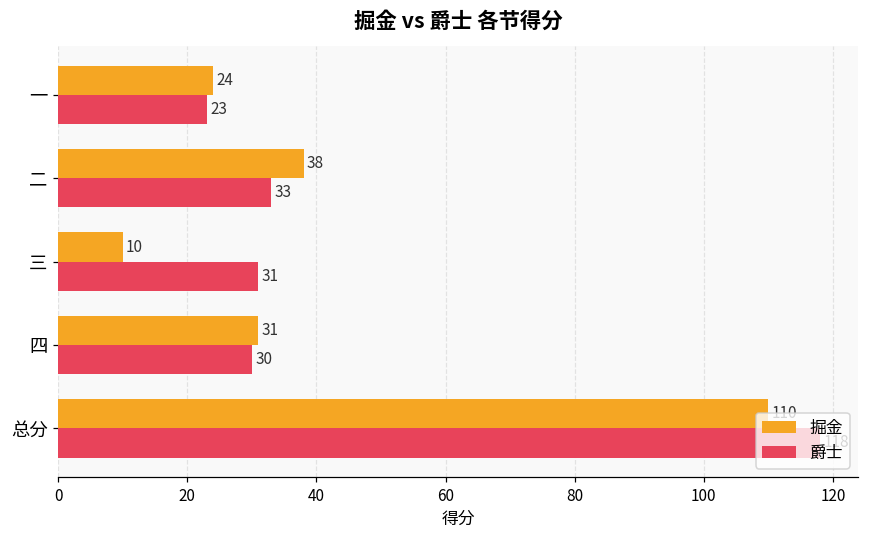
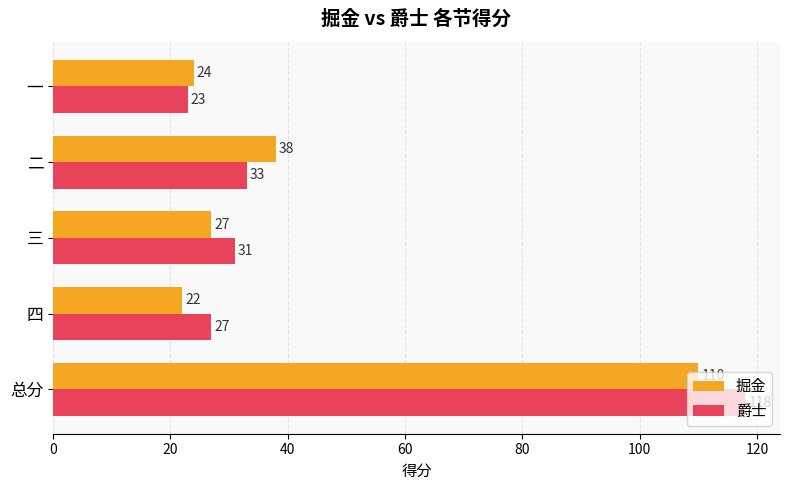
掘金, 三: 10 -> 27
掘金, 四: 31 -> 22
爵士, 四: 30 -> 27
